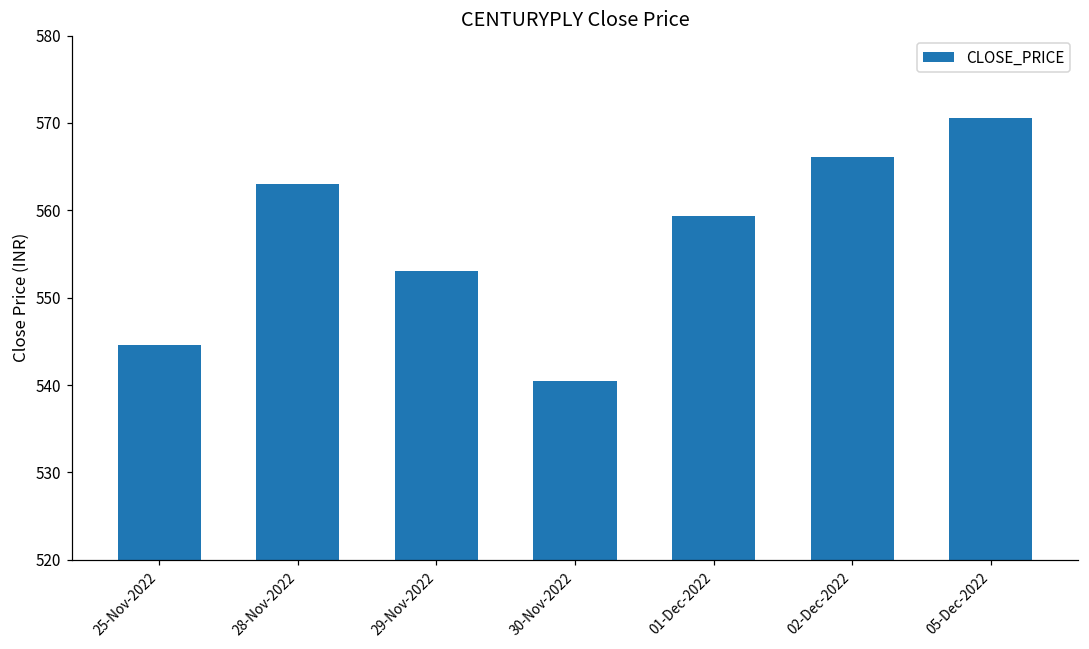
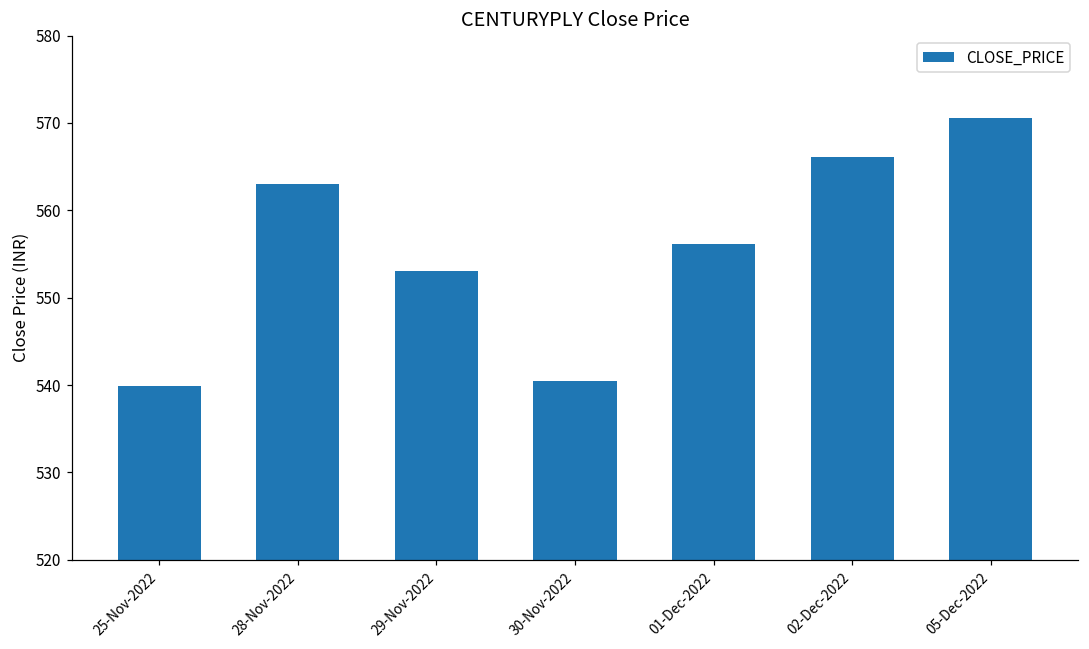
25-Nov-2022: 545 -> 540
01-Dec-2022: 559 -> 556
